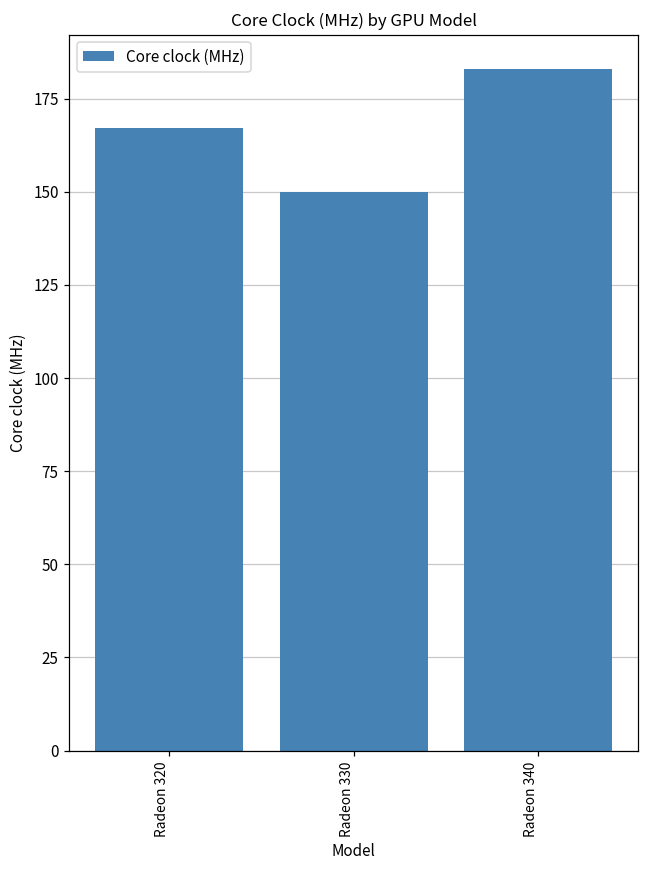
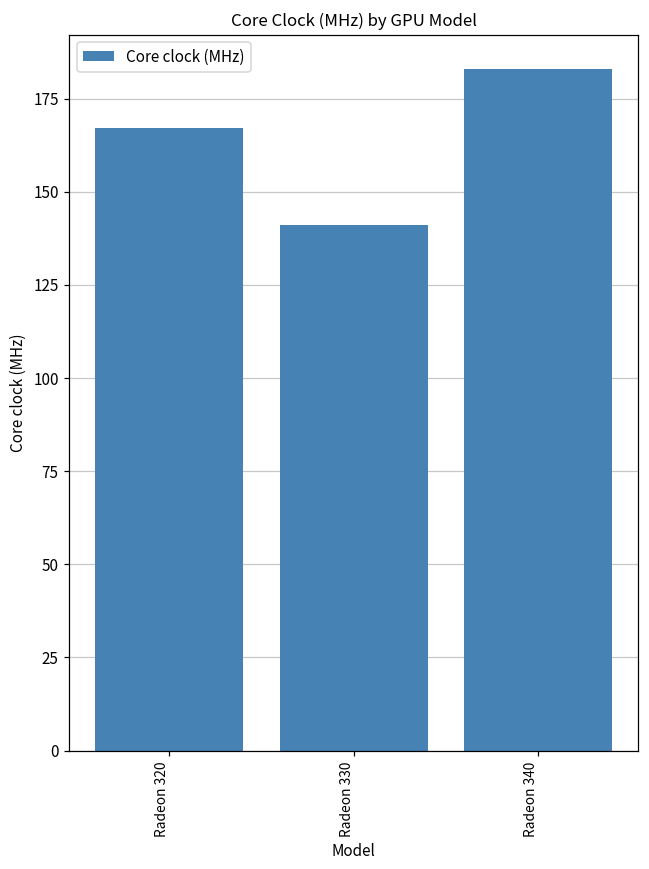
Radeon 330: 150 -> 141
